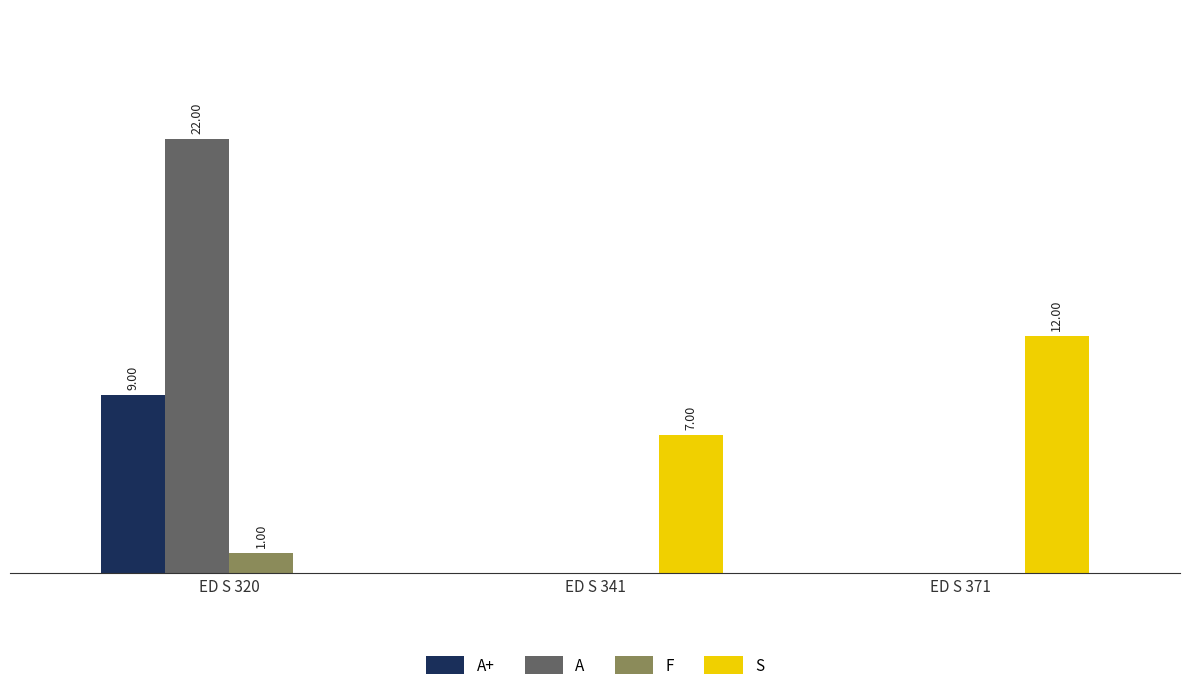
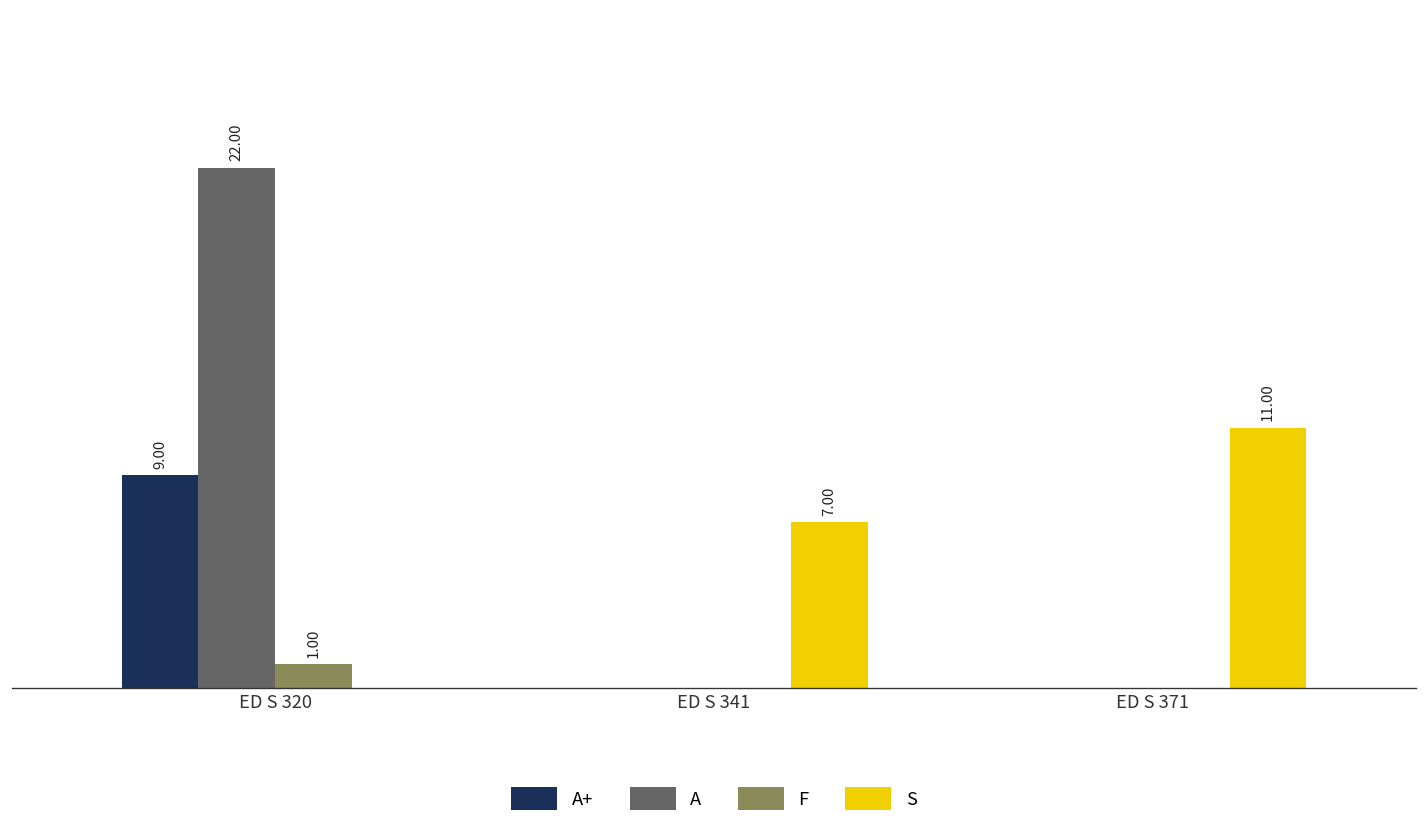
S, ED S 371: 12.00 -> 11.00
